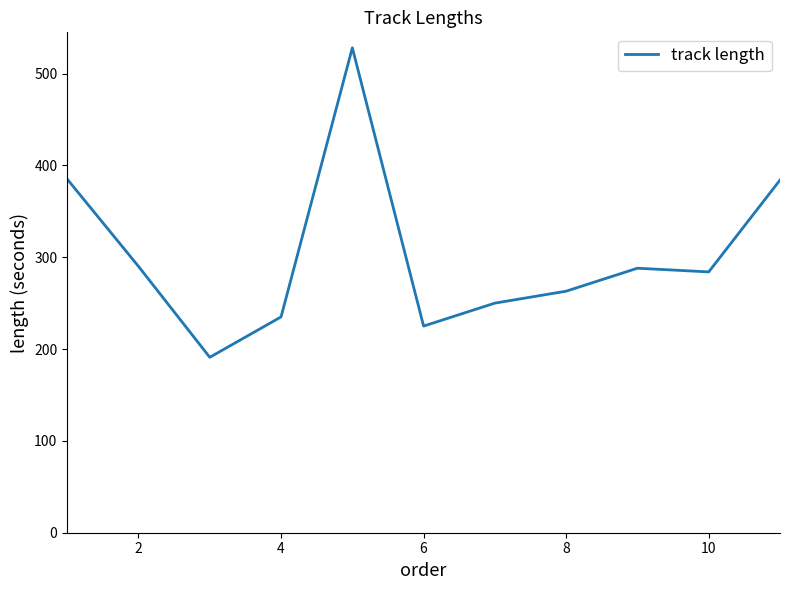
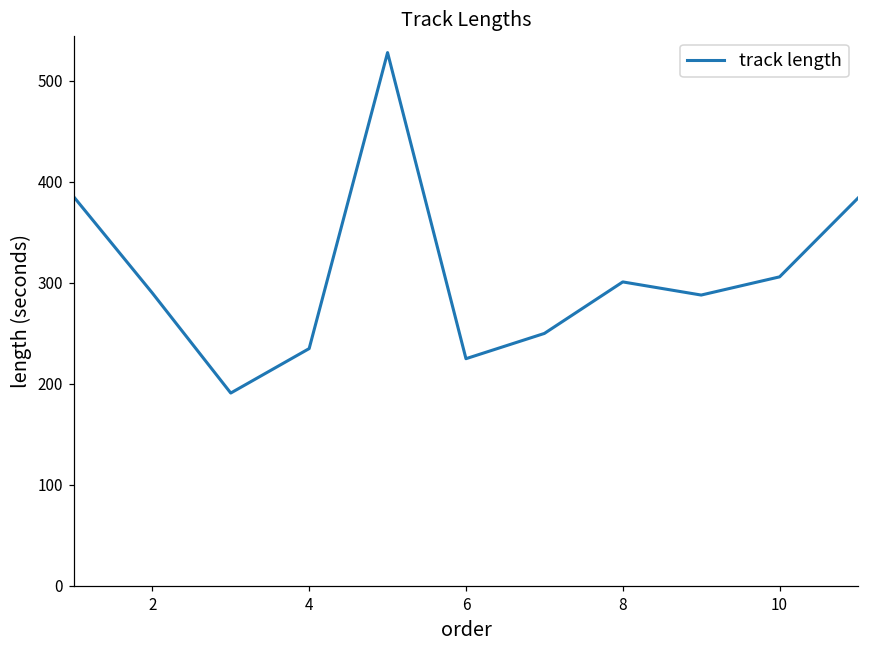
8: 260 -> 300
10: 280 -> 310
